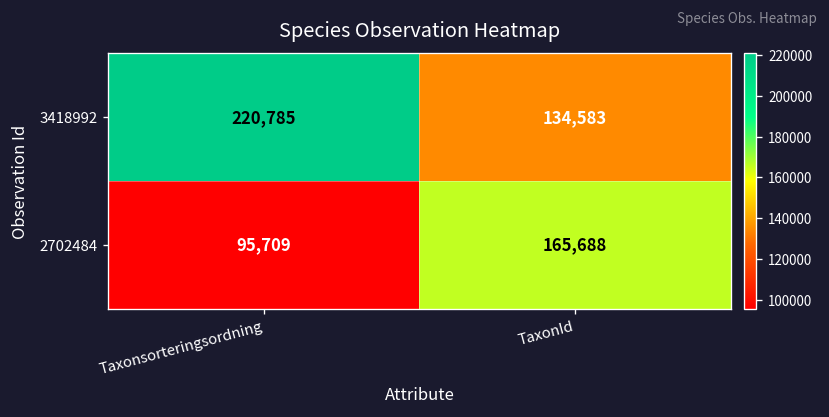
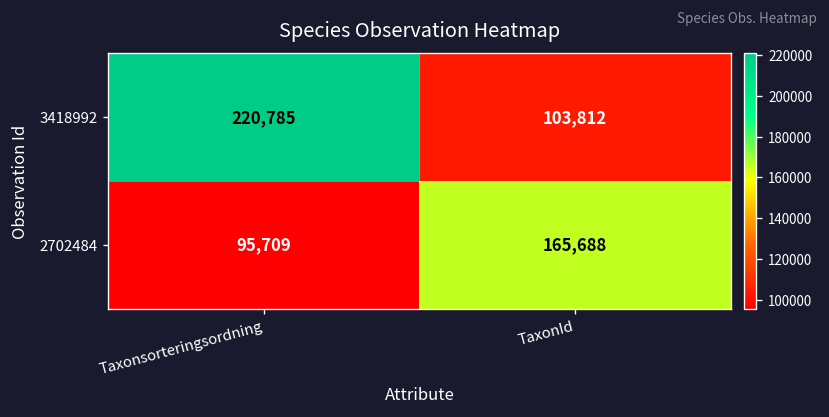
3418992, TaxonId: 134,583 -> 103,812
